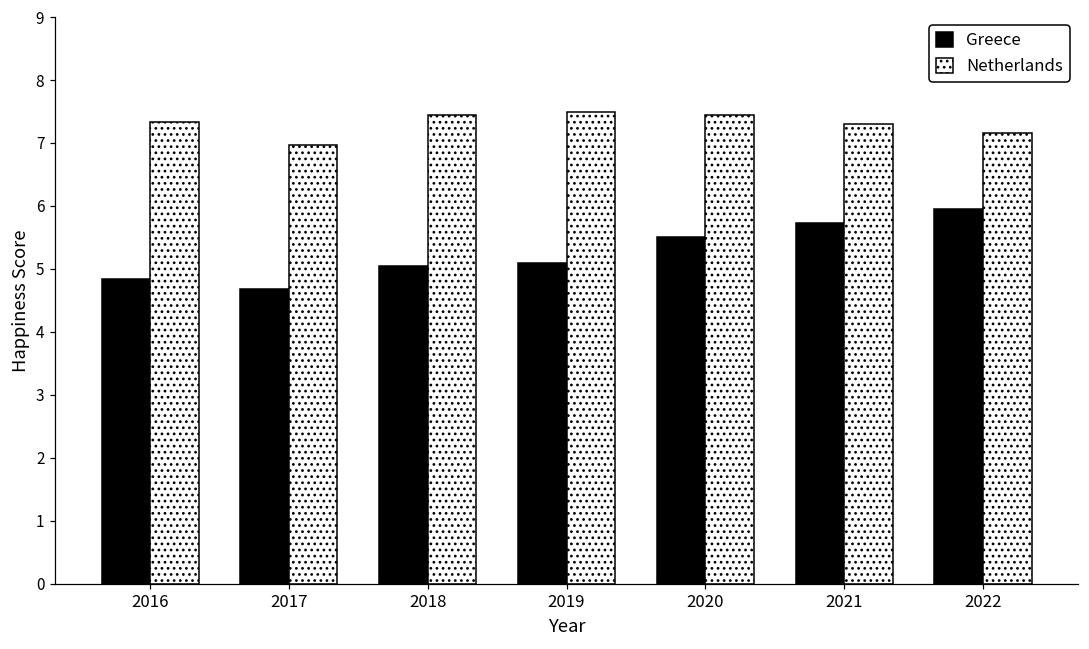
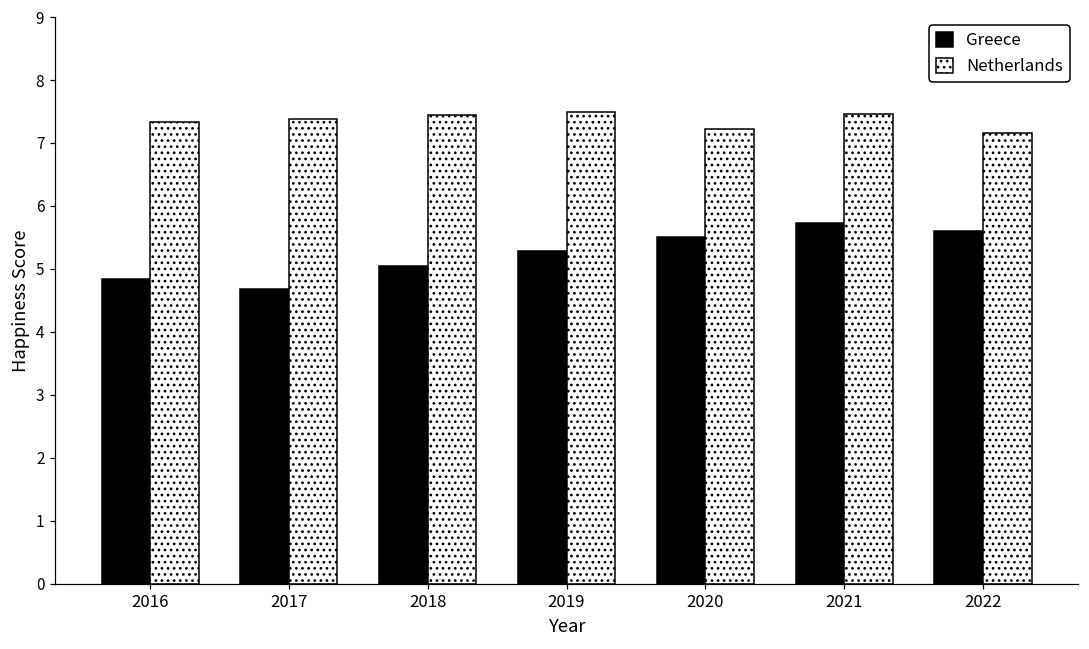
Netherlands, 2017: 7.0 -> 7.4
Greece, 2019: 5.1 -> 5.3
Netherlands, 2020: 7.4 -> 7.2
Netherlands, 2021: 7.3 -> 7.5
Greece, 2022: 5.9 -> 5.6
